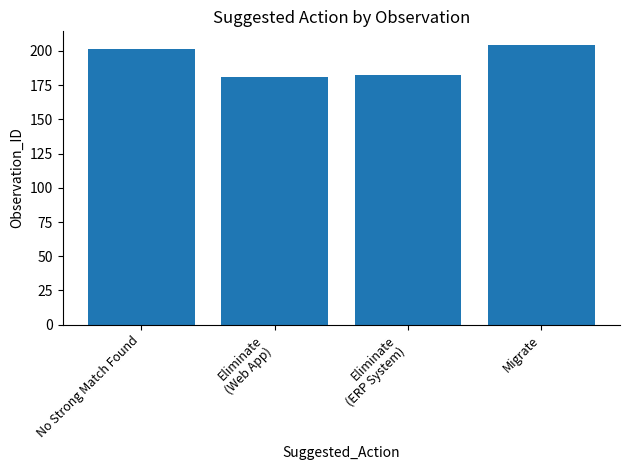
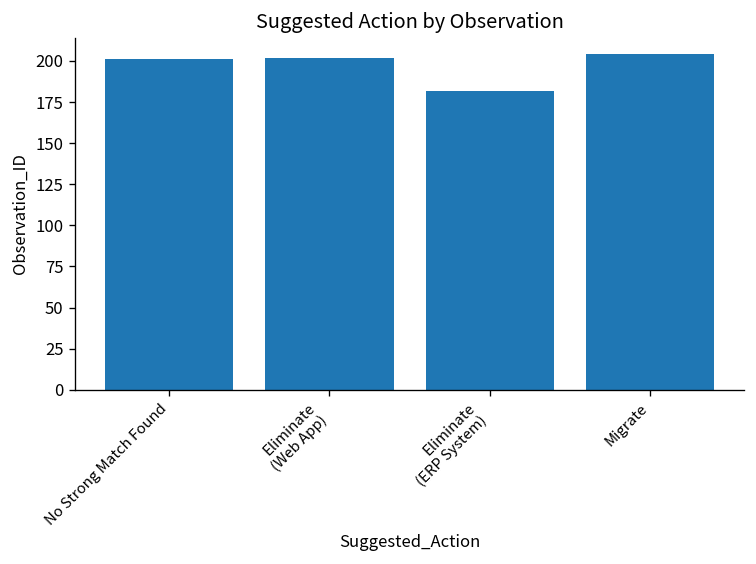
Eliminate (Web App): 181 -> 202
